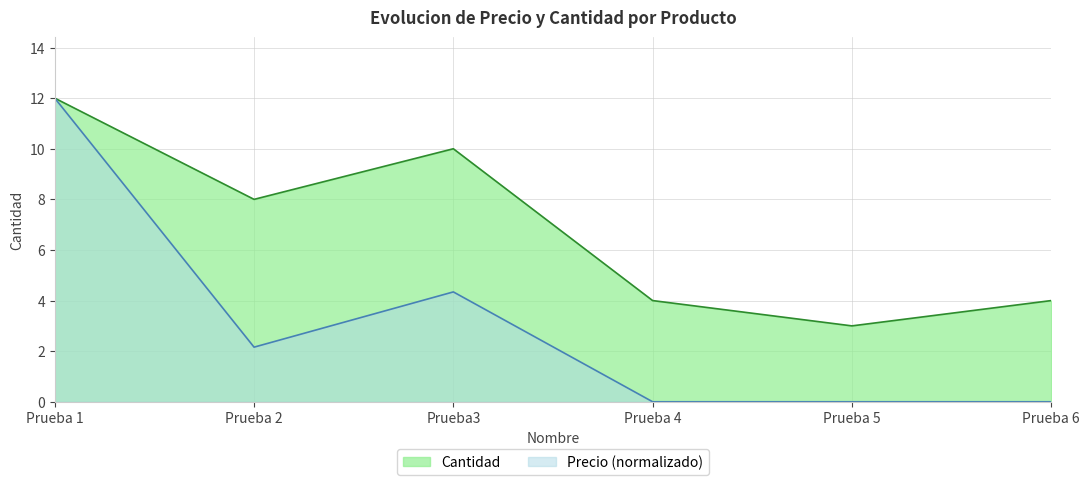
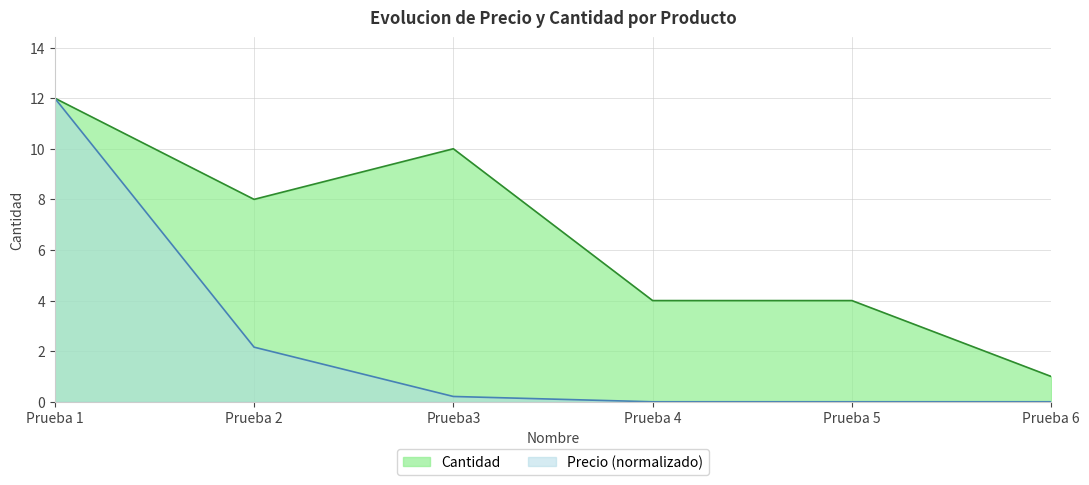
Precio (normalizado), Prueba3: 4.3 -> 0.2
Cantidad, Prueba 5: 3 -> 4
Cantidad, Prueba 6: 4 -> 1
